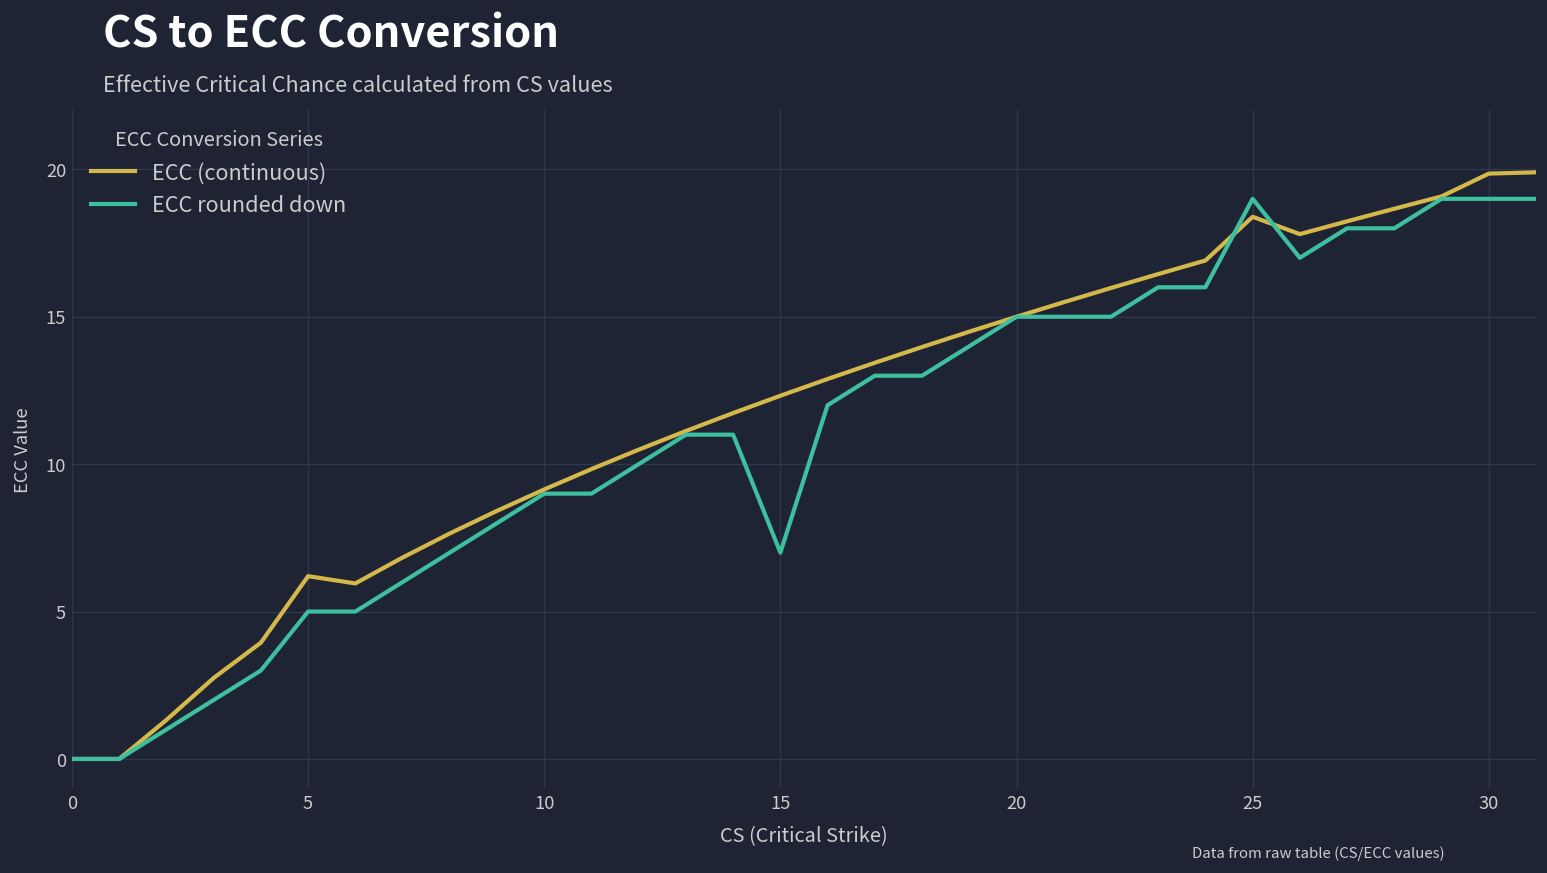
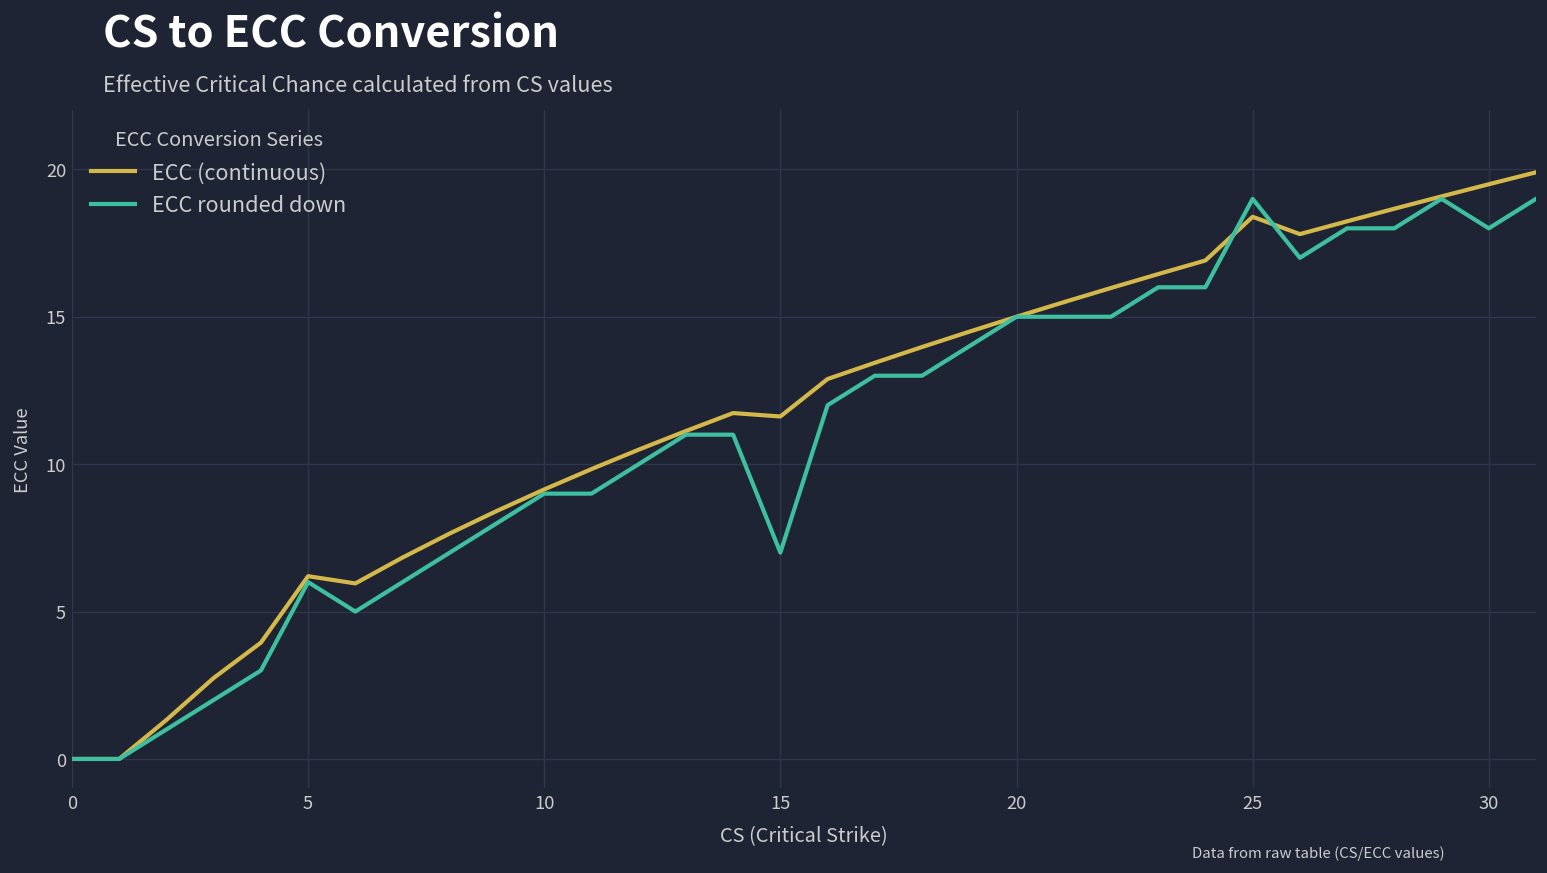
ECC rounded down, 5: 5 -> 6
ECC (continuous), 15: 12.3 -> 11.6
ECC (continuous), 30: 19.9 -> 19.5
ECC rounded down, 30: 19 -> 18
